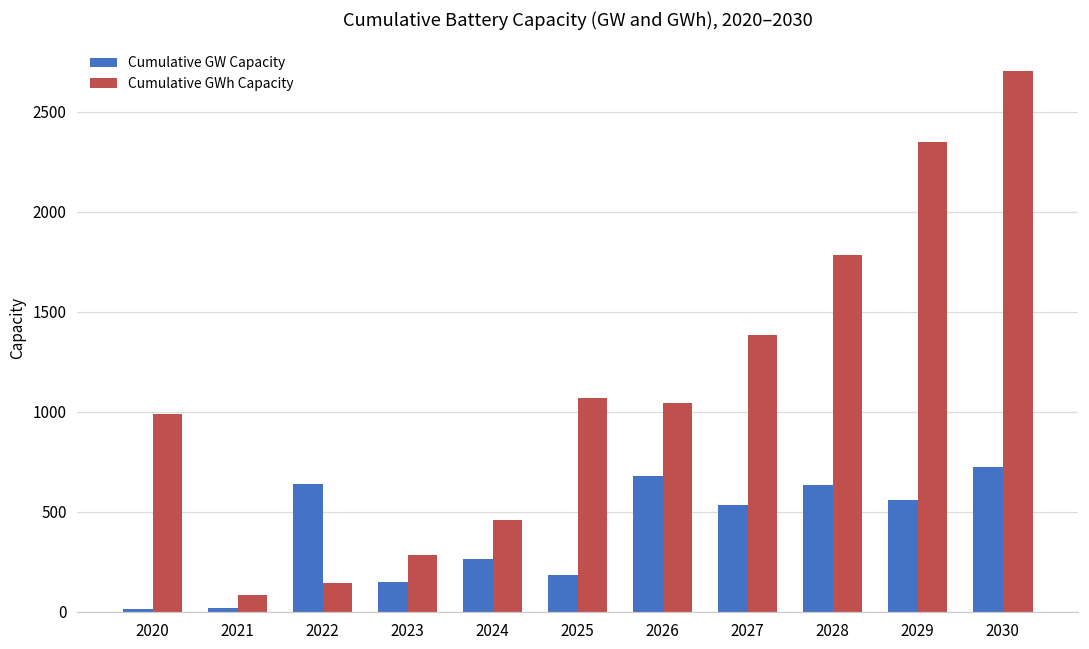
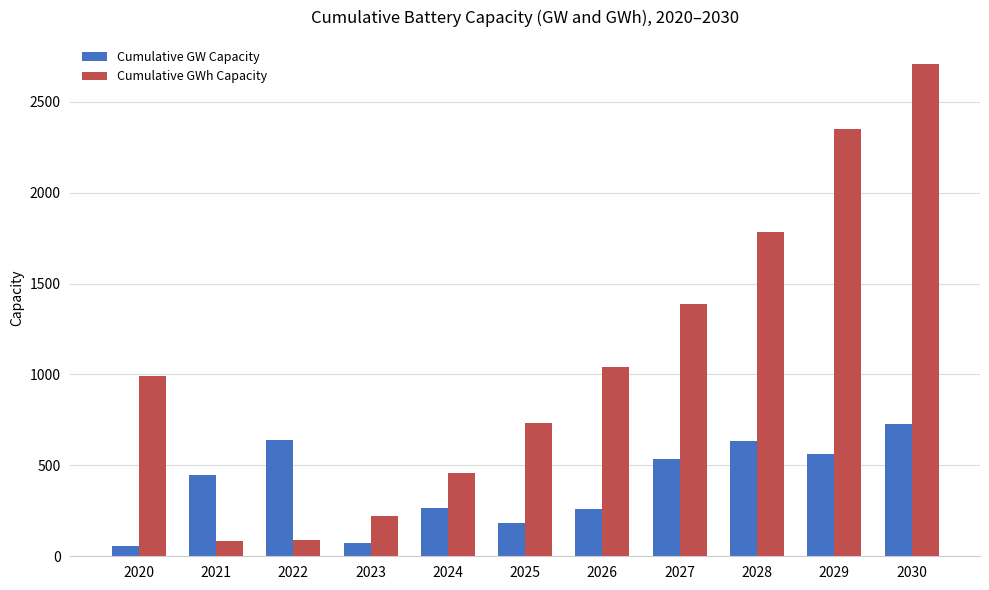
Cumulative GW Capacity, 2020: 10 -> 60
Cumulative GW Capacity, 2021: 20 -> 450
Cumulative GWh Capacity, 2022: 140 -> 90
Cumulative GW Capacity, 2023: 150 -> 70
Cumulative GWh Capacity, 2023: 280 -> 220
Cumulative GWh Capacity, 2025: 1070 -> 730
Cumulative GW Capacity, 2026: 680 -> 260
